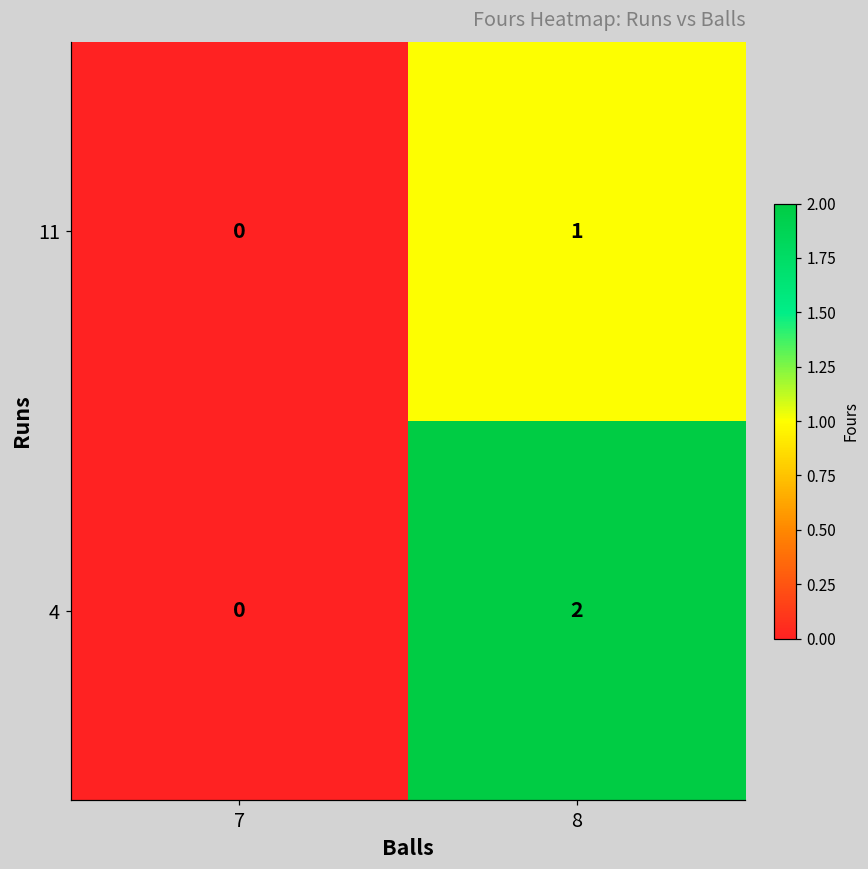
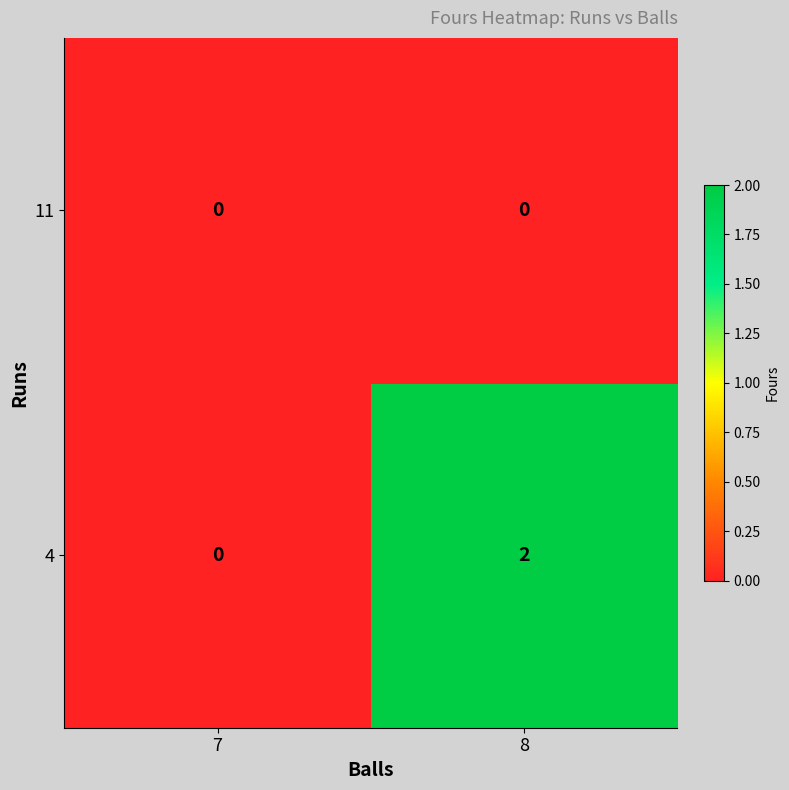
11, 8: 1 -> 0
